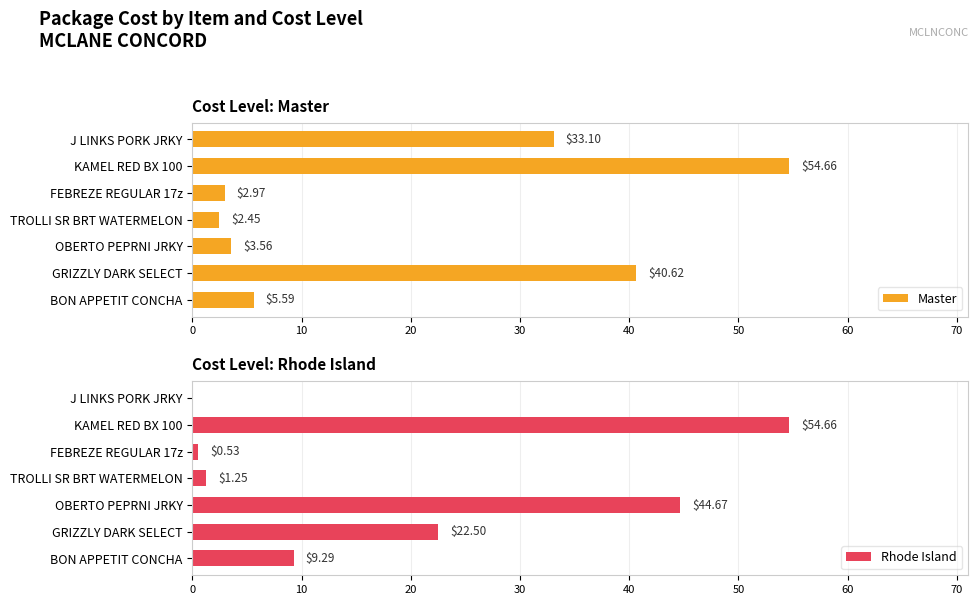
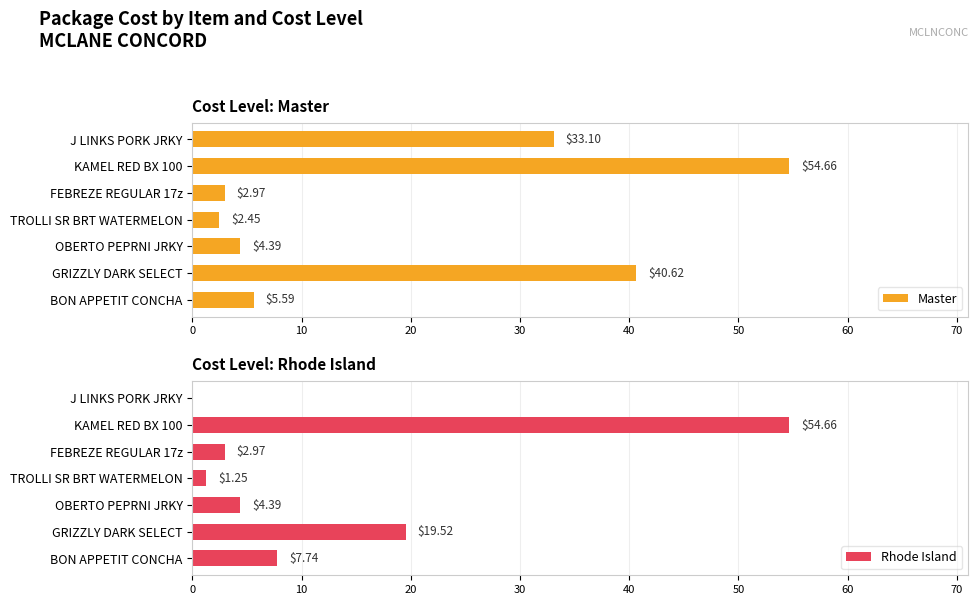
Cost Level: Master, OBERTO PEPRNI JRKY: $3.56 -> $4.39
Cost Level: Rhode Island, FEBREZE REGULAR 17z: $0.53 -> $2.97
Cost Level: Rhode Island, OBERTO PEPRNI JRKY: $44.67 -> $4.39
Cost Level: Rhode Island, GRIZZLY DARK SELECT: $22.50 -> $19.52
Cost Level: Rhode Island, BON APPETIT CONCHA: $9.29 -> $7.74
